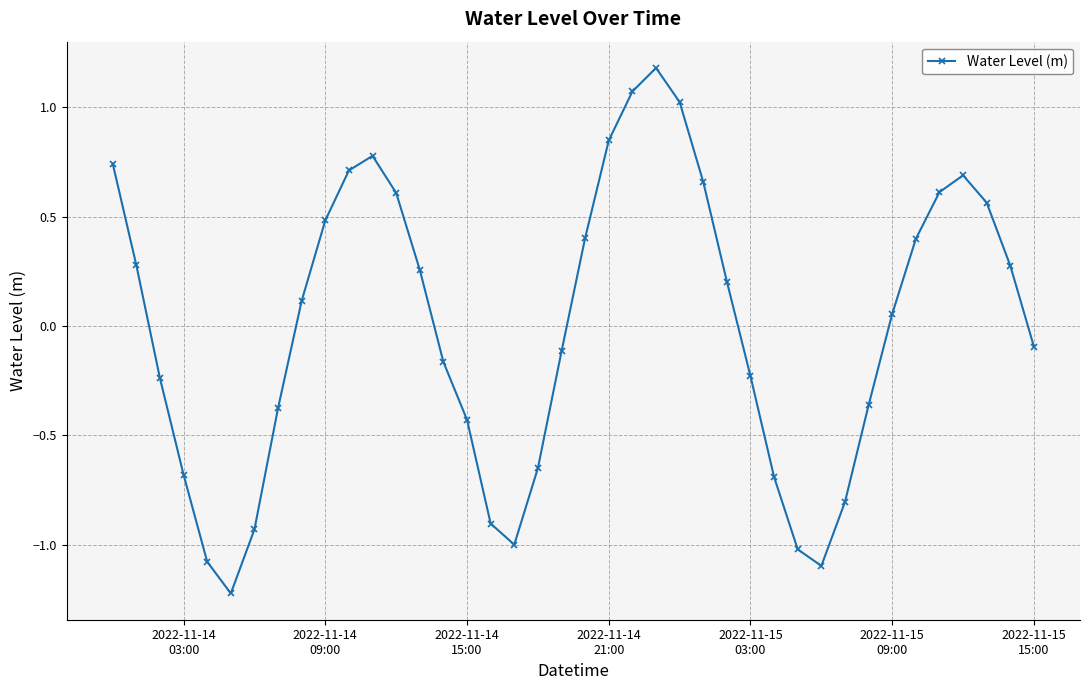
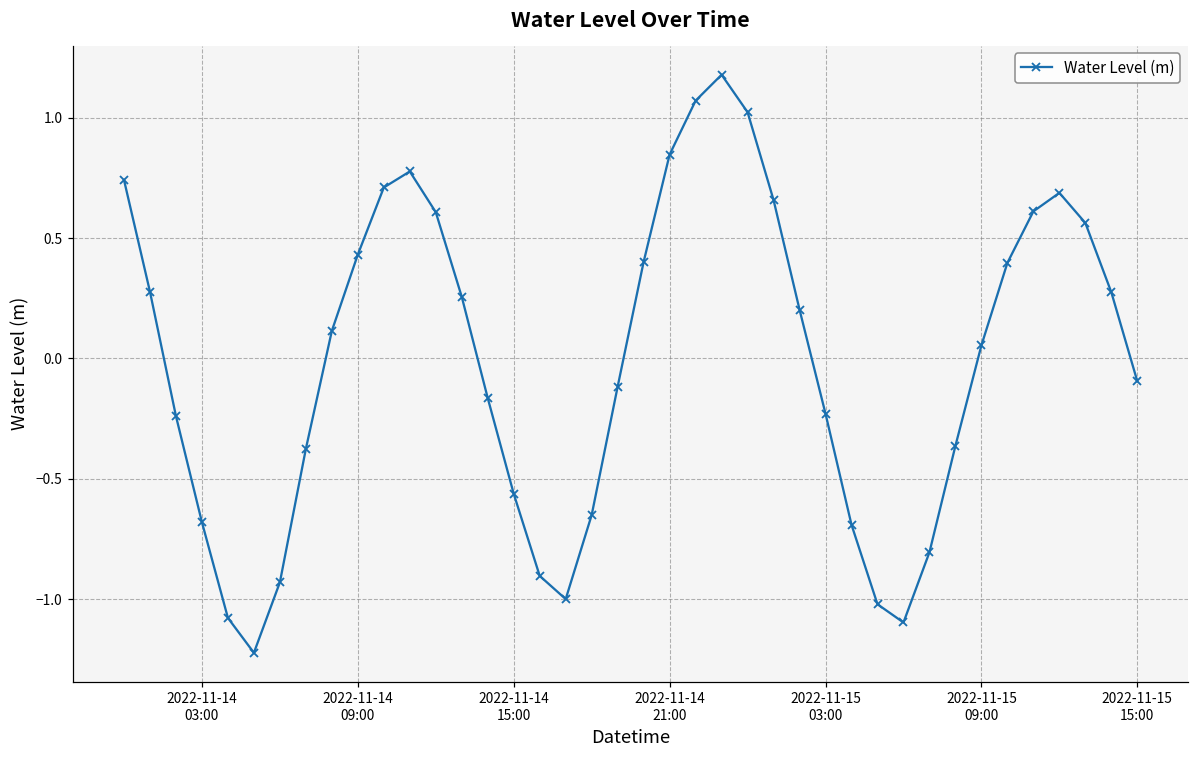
2022-11-14 09:00: 0.48 -> 0.43
2022-11-14 15:00: -0.43 -> -0.56
